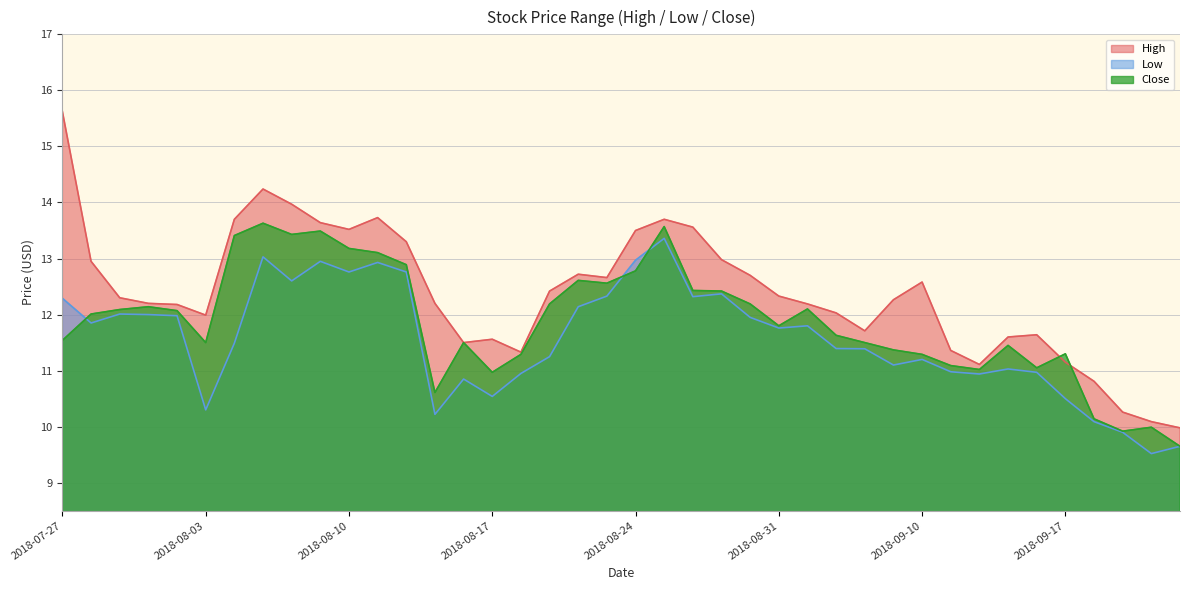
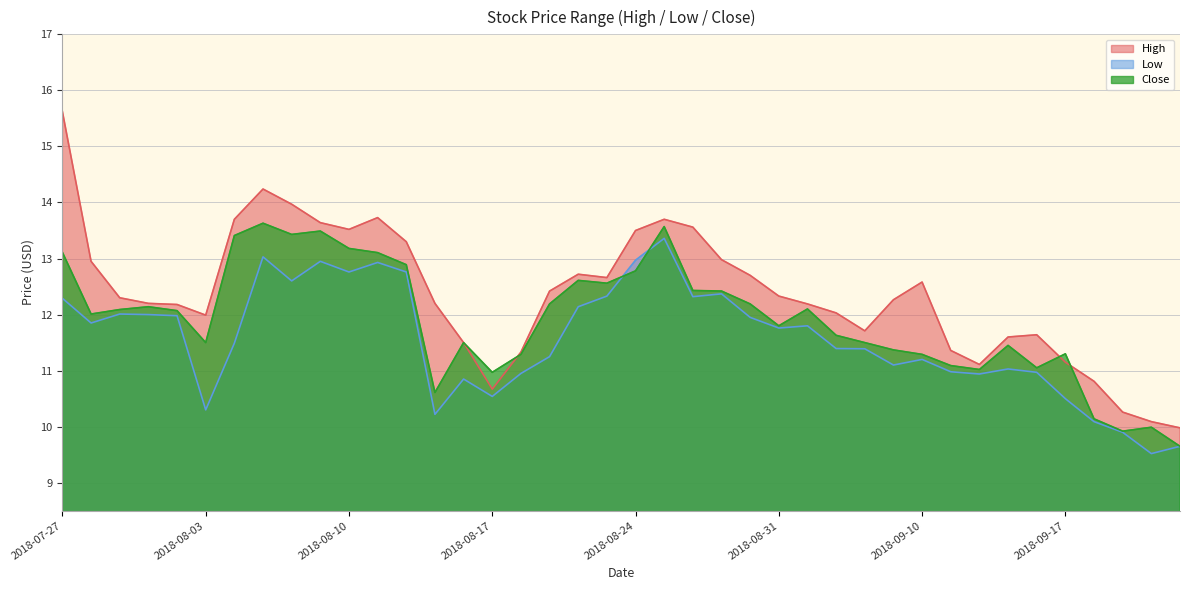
Close, 2018-07-27: 11.5 -> 13.1
High, 2018-08-17: 11.6 -> 10.7
